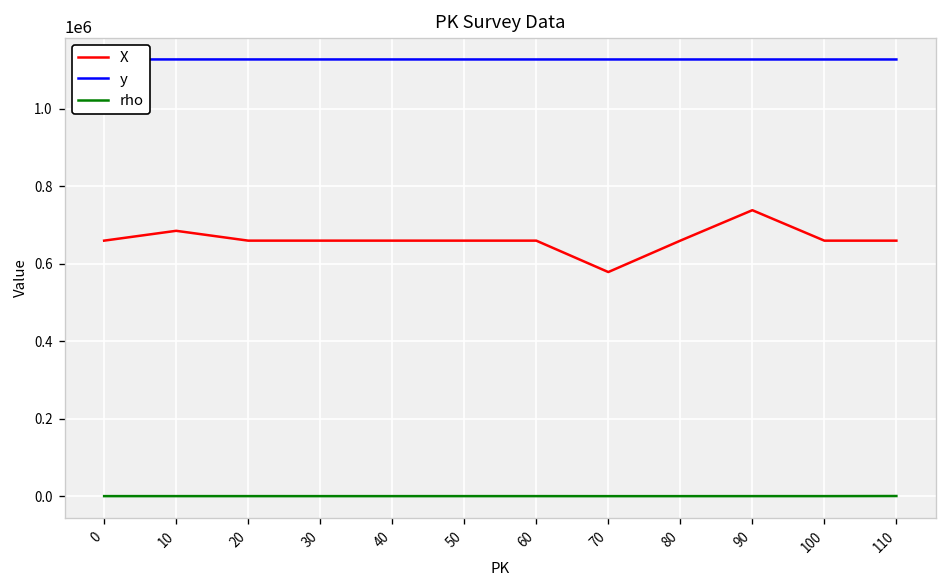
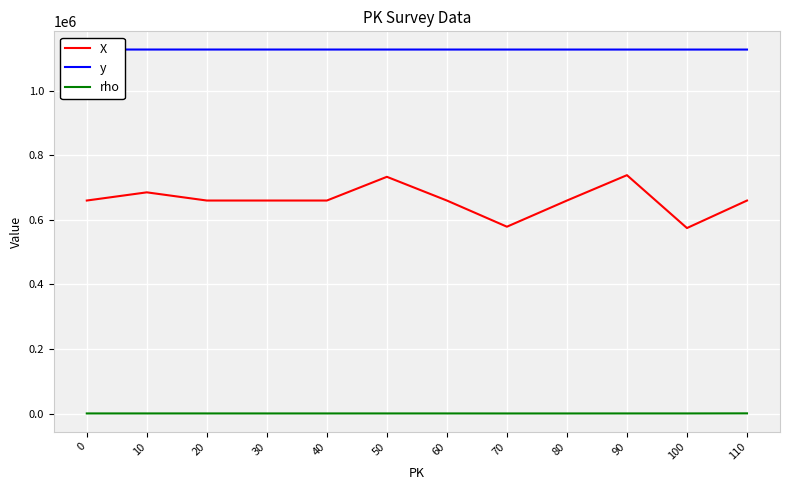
X, 50: 660000 -> 730000
X, 100: 660000 -> 570000
